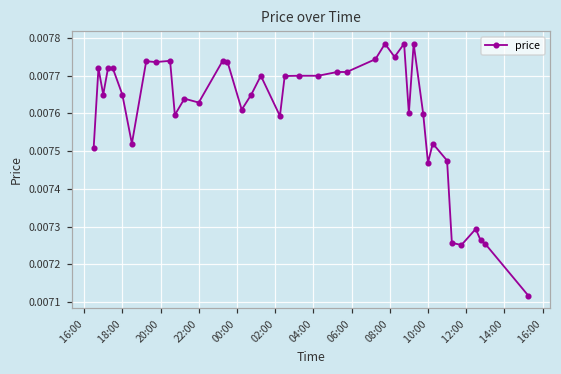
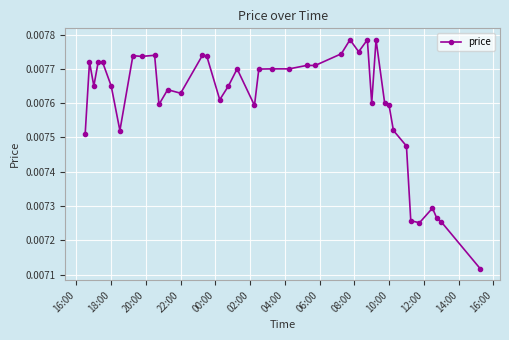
10:00: 0.00747 -> 0.00759
